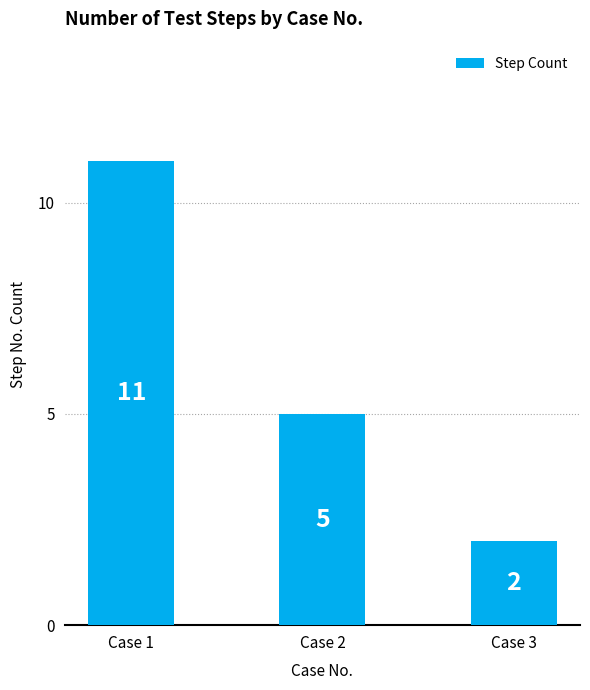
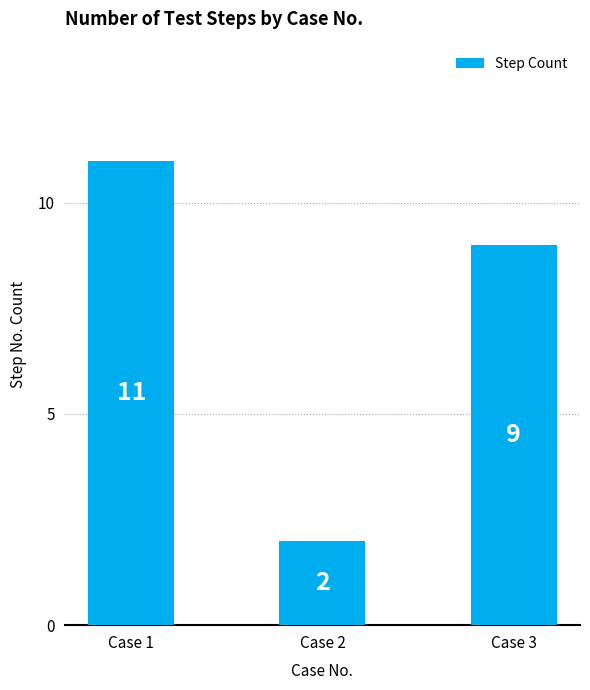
Case 2: 5 -> 2
Case 3: 2 -> 9
